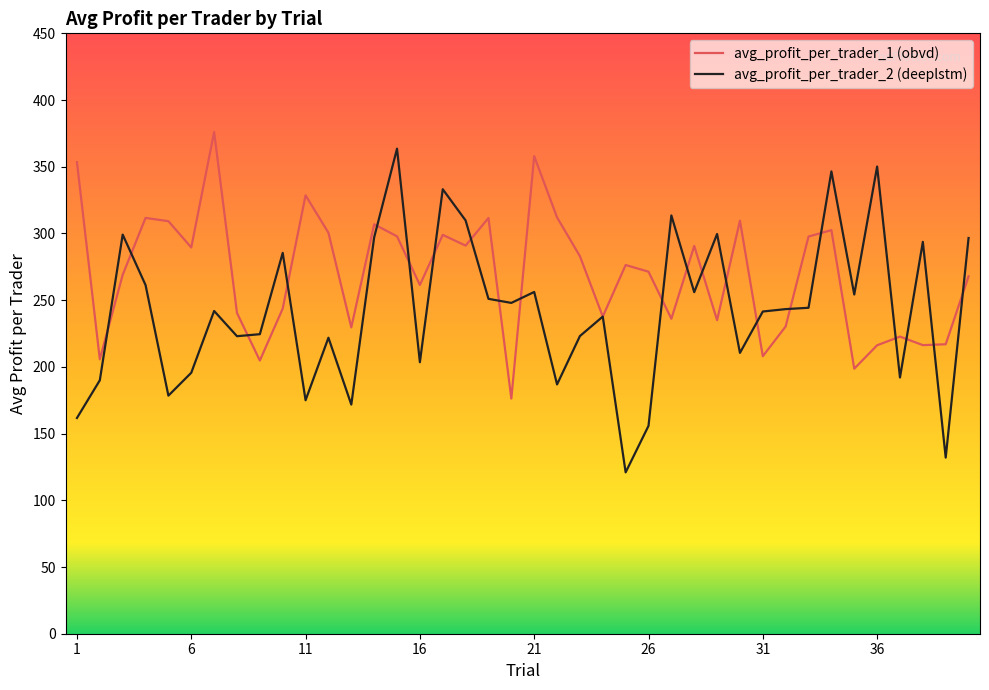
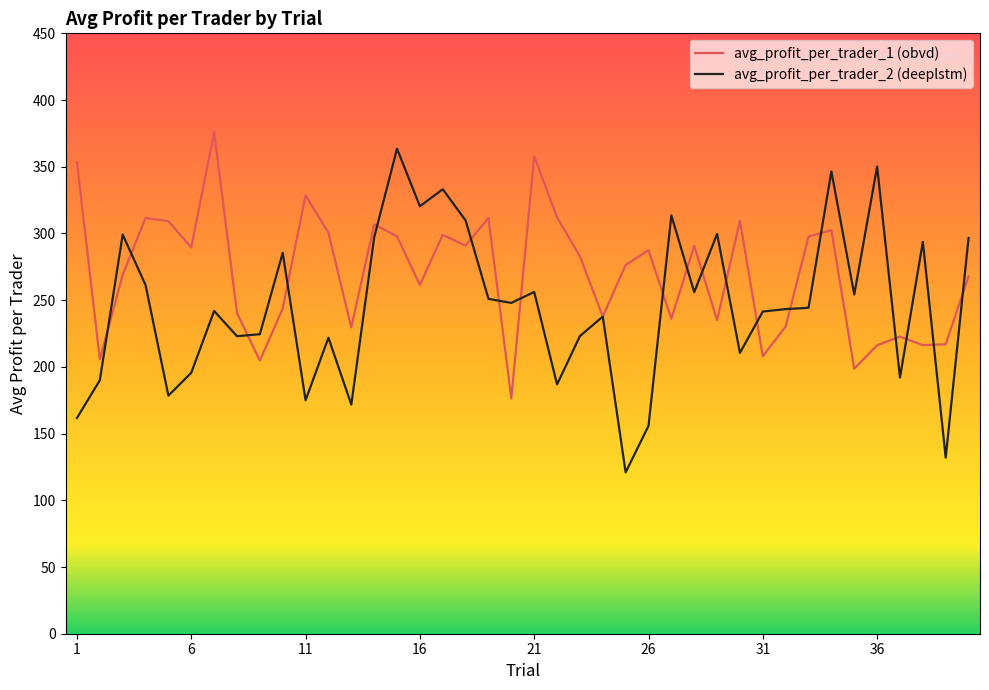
avg_profit_per_trader_2 (deeplstm), 16: 204 -> 320
avg_profit_per_trader_1 (obvd), 26: 271 -> 287
